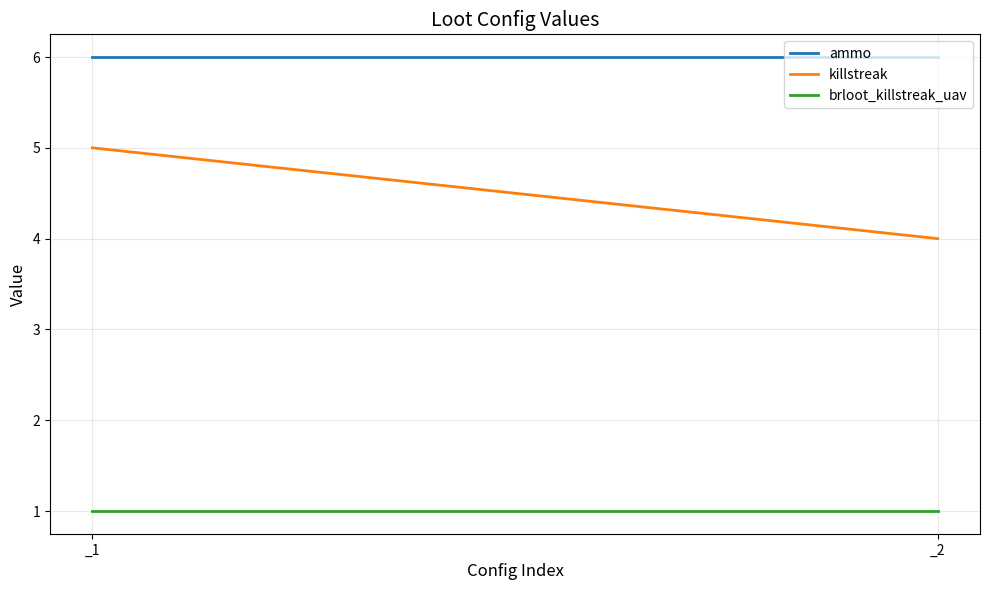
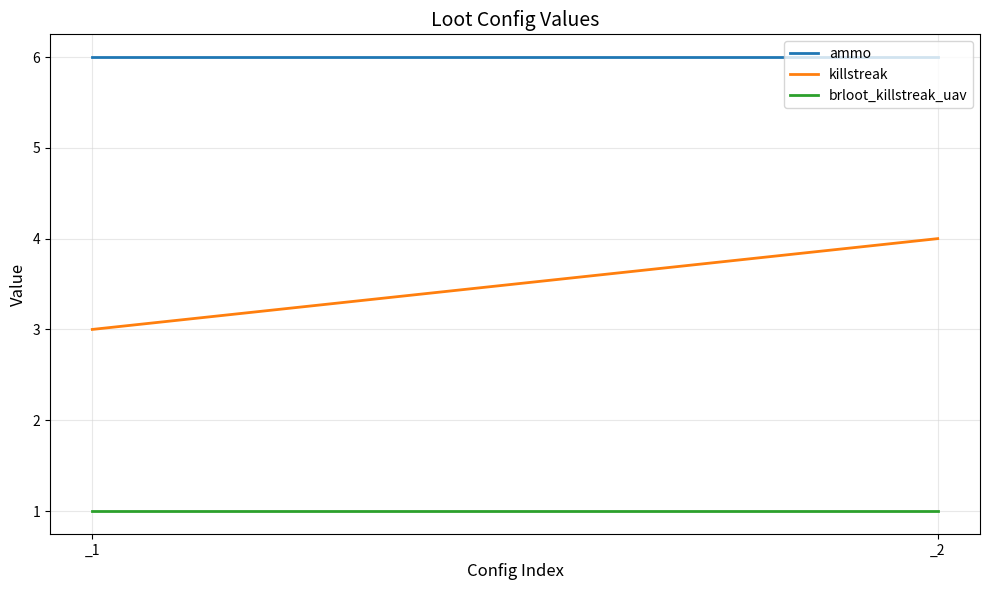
killstreak, _1: 5 -> 3
